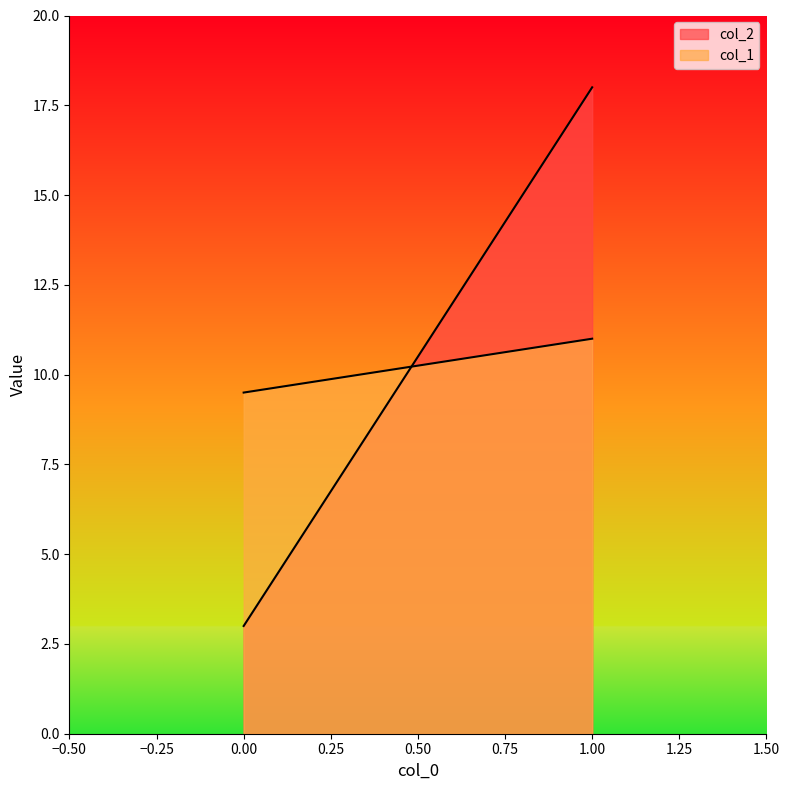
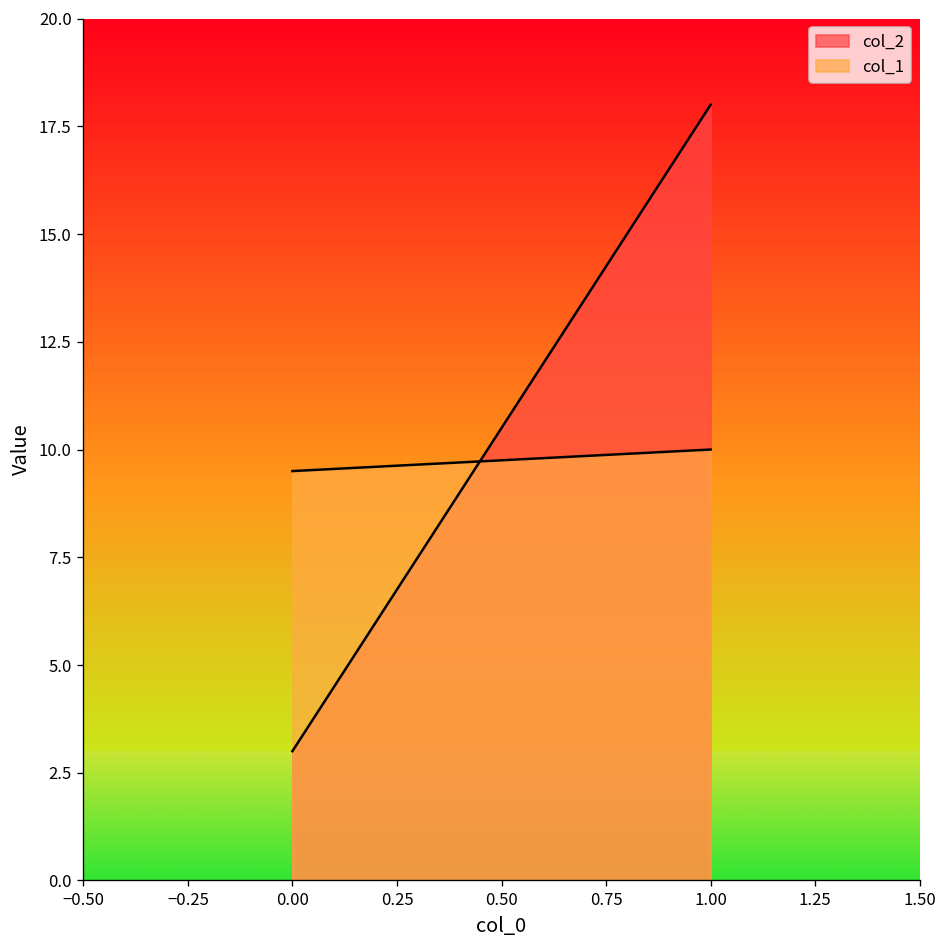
col_1, 1.00: 11 -> 10
